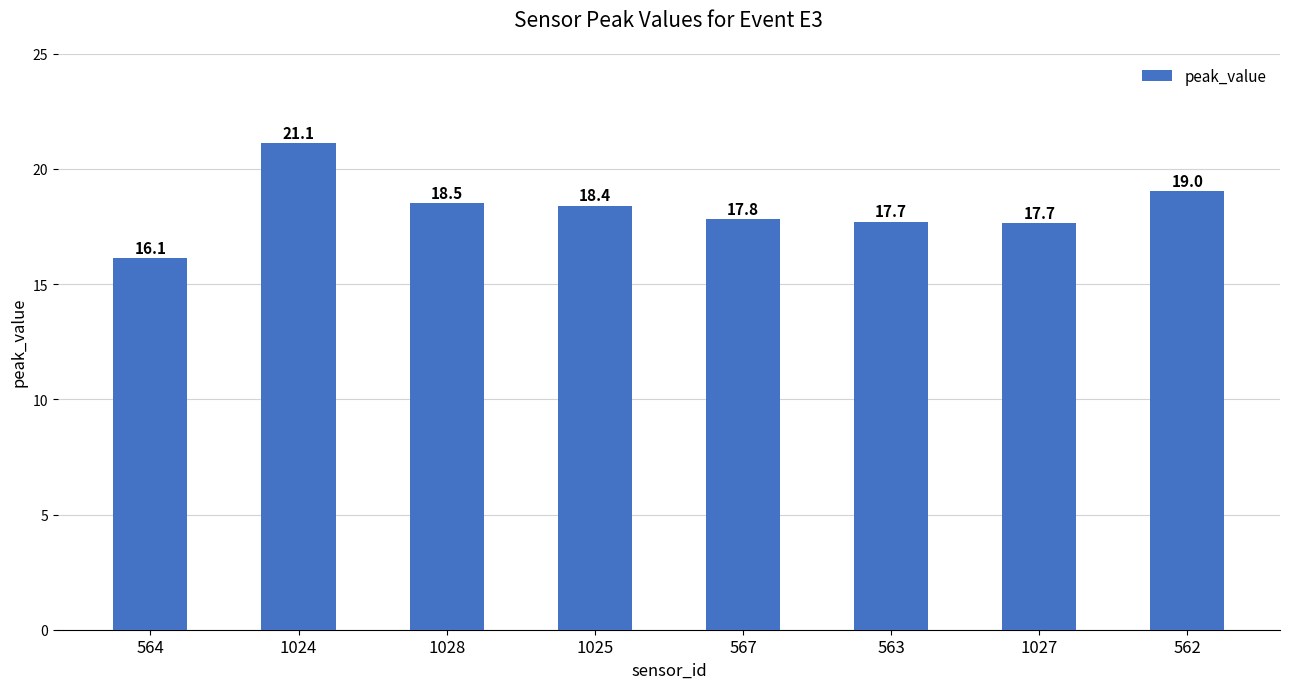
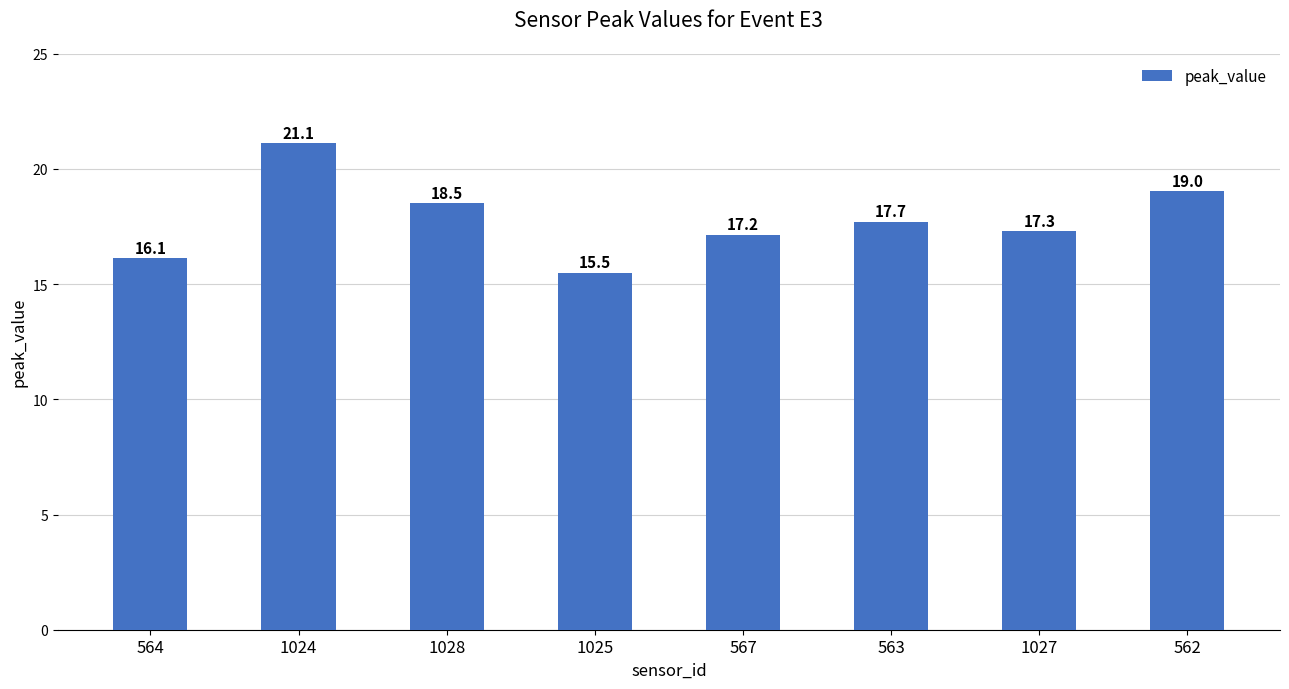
1025: 18.4 -> 15.5
567: 17.8 -> 17.2
1027: 17.7 -> 17.3
